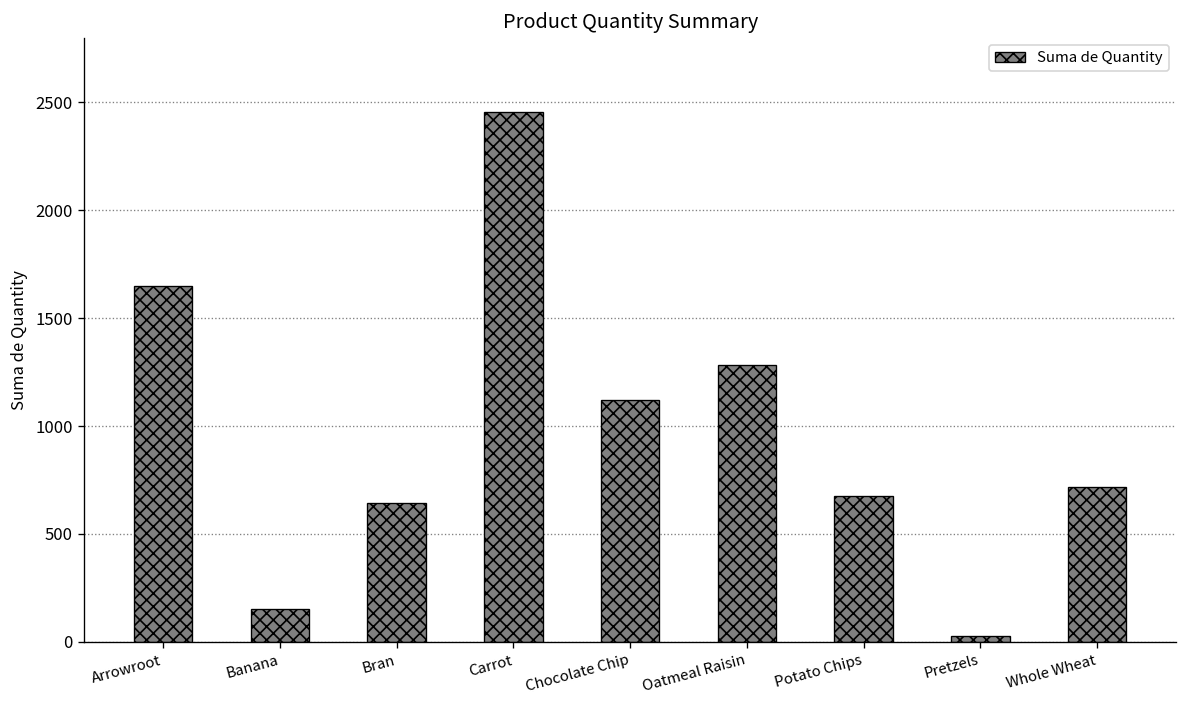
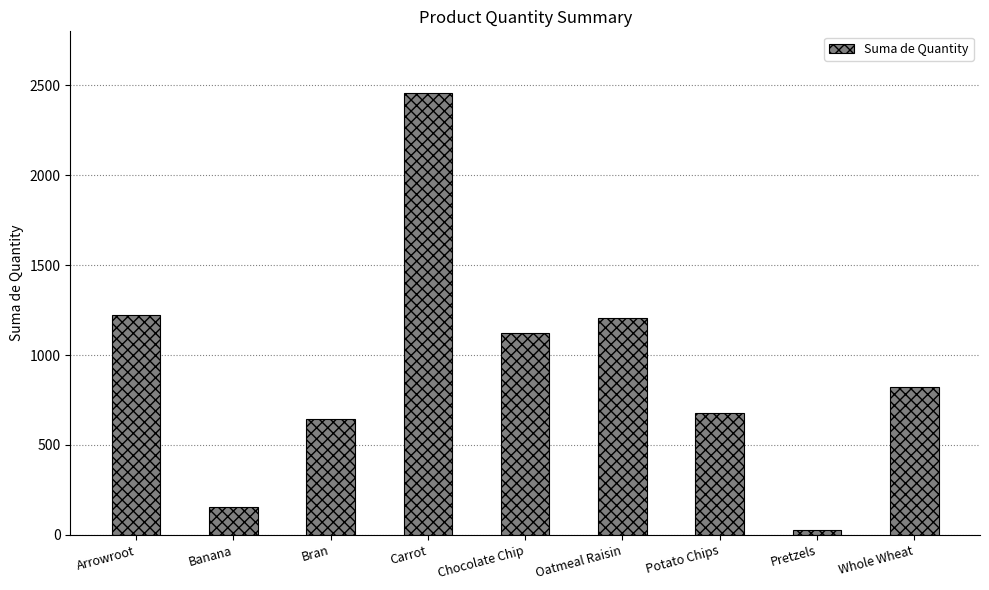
Arrowroot: 1650 -> 1220
Oatmeal Raisin: 1280 -> 1200
Whole Wheat: 720 -> 820
